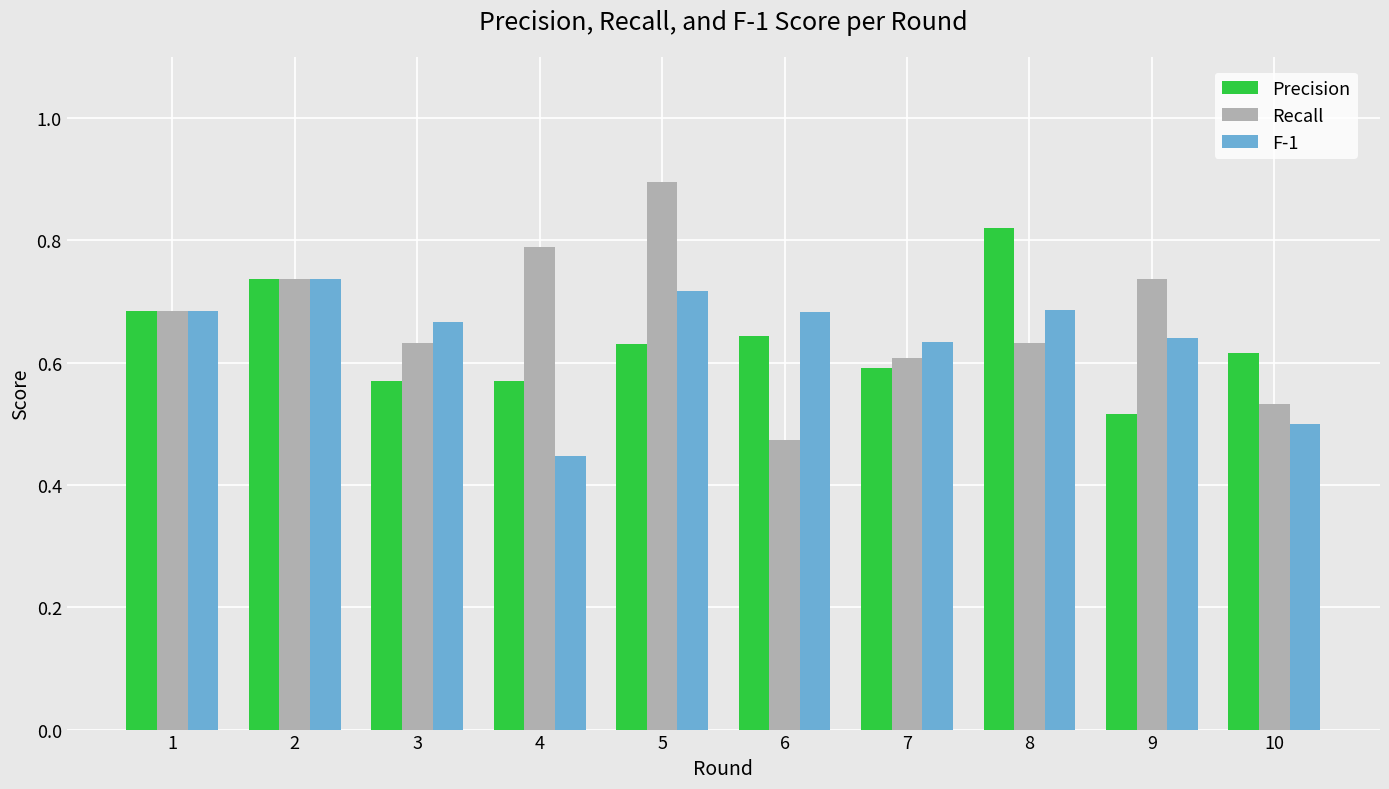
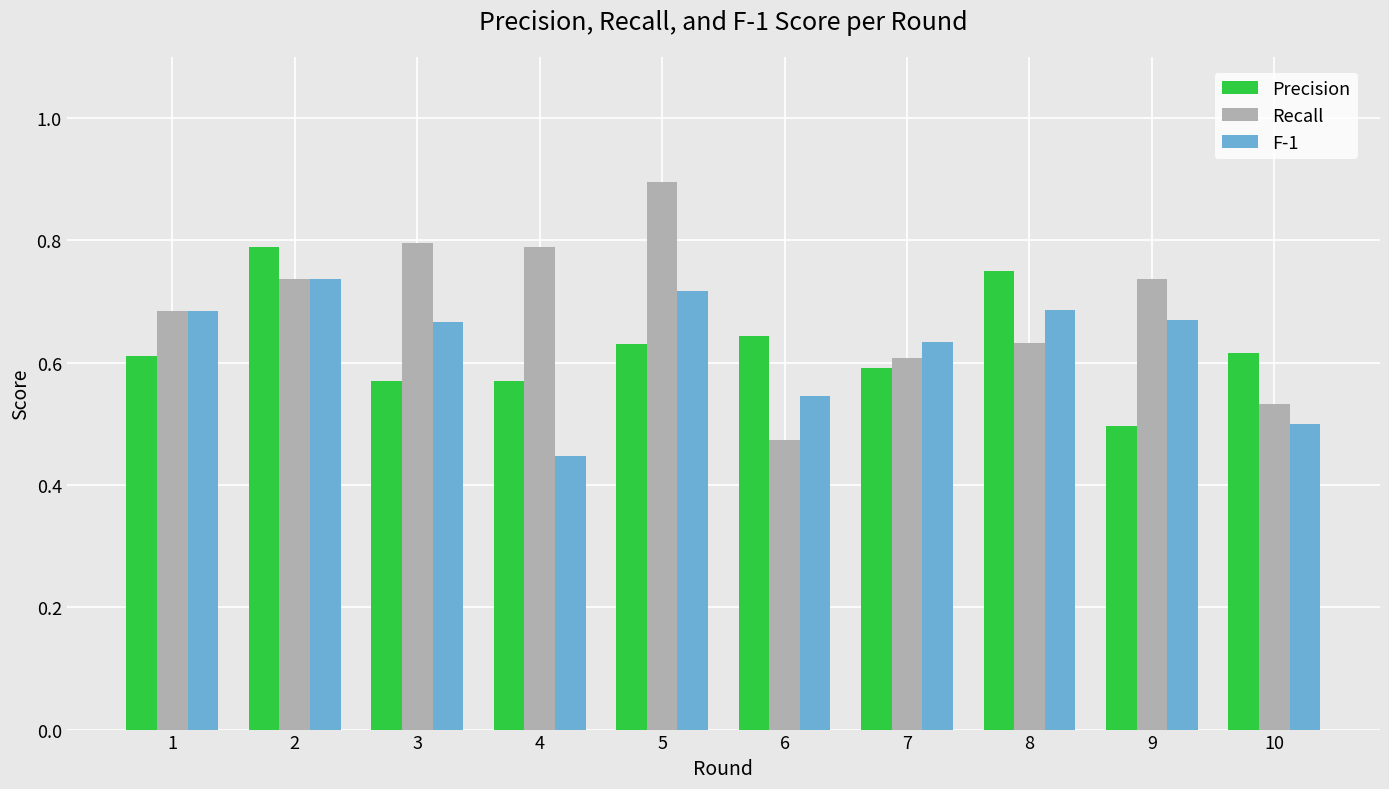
Precision, 1: 0.68 -> 0.61
Precision, 2: 0.74 -> 0.79
Recall, 3: 0.63 -> 0.80
F-1, 6: 0.68 -> 0.55
Precision, 8: 0.82 -> 0.75
Precision, 9: 0.52 -> 0.50
F-1, 9: 0.64 -> 0.67
